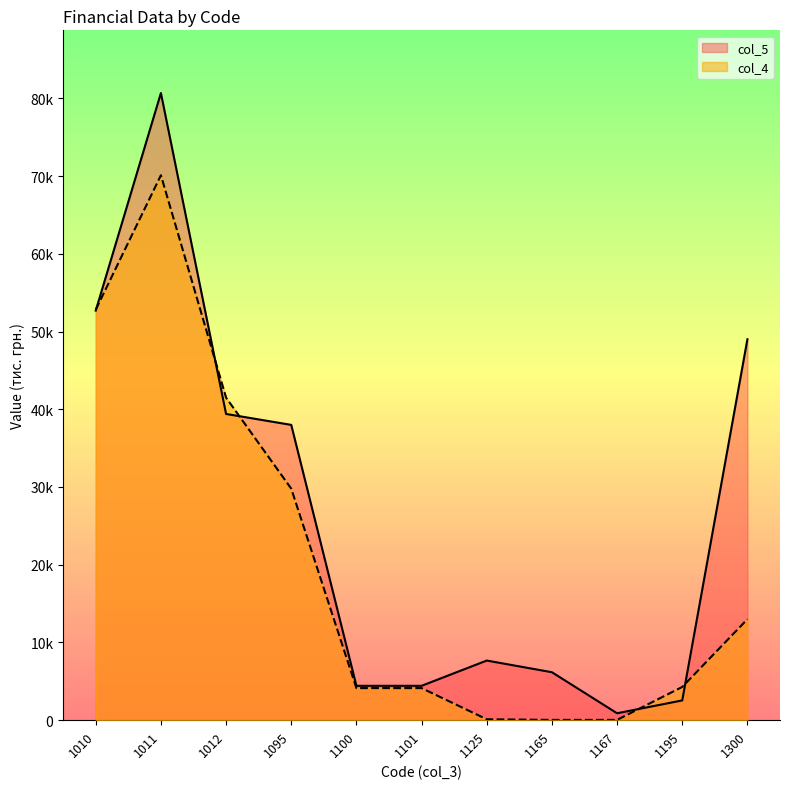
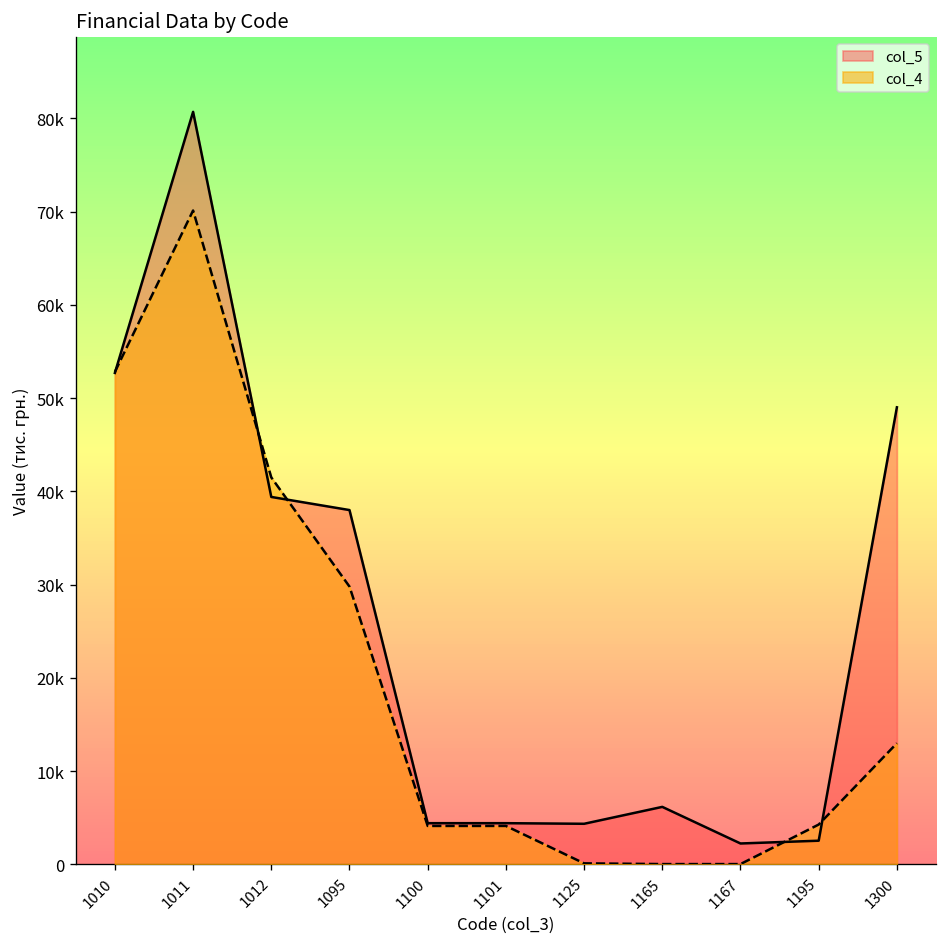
col_5, 1125: 8000 -> 4000
col_5, 1167: 1000 -> 2000
